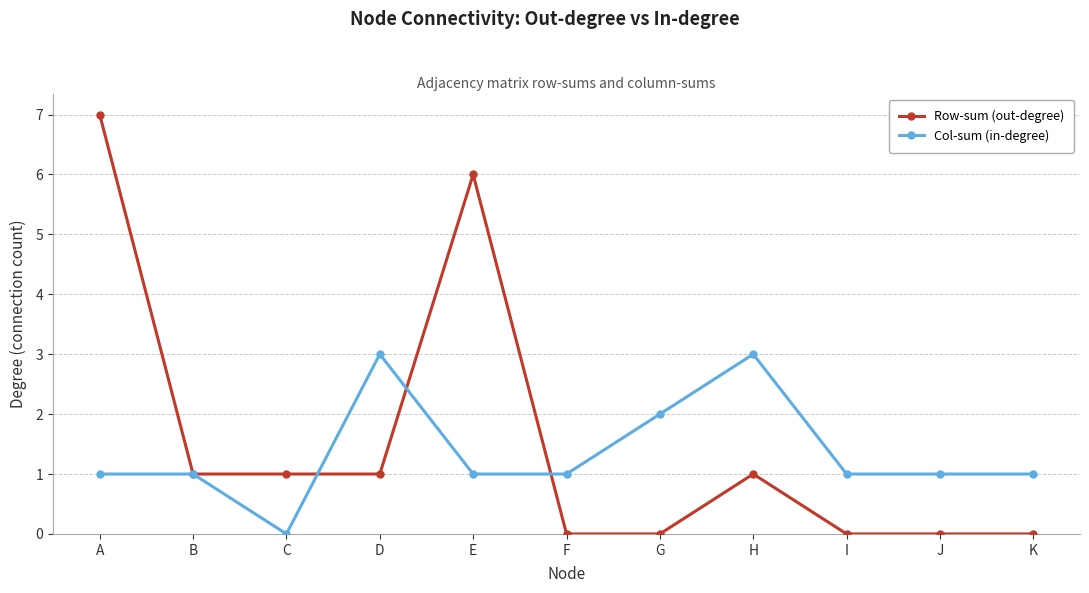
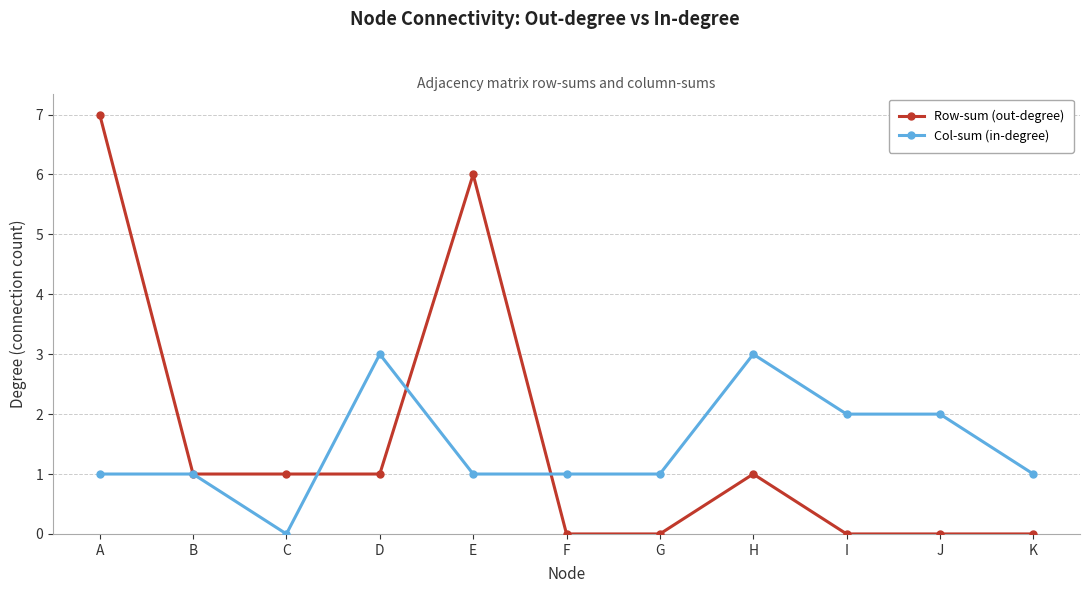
Col-sum (in-degree), G: 2 -> 1
Col-sum (in-degree), I: 1 -> 2
Col-sum (in-degree), J: 1 -> 2
